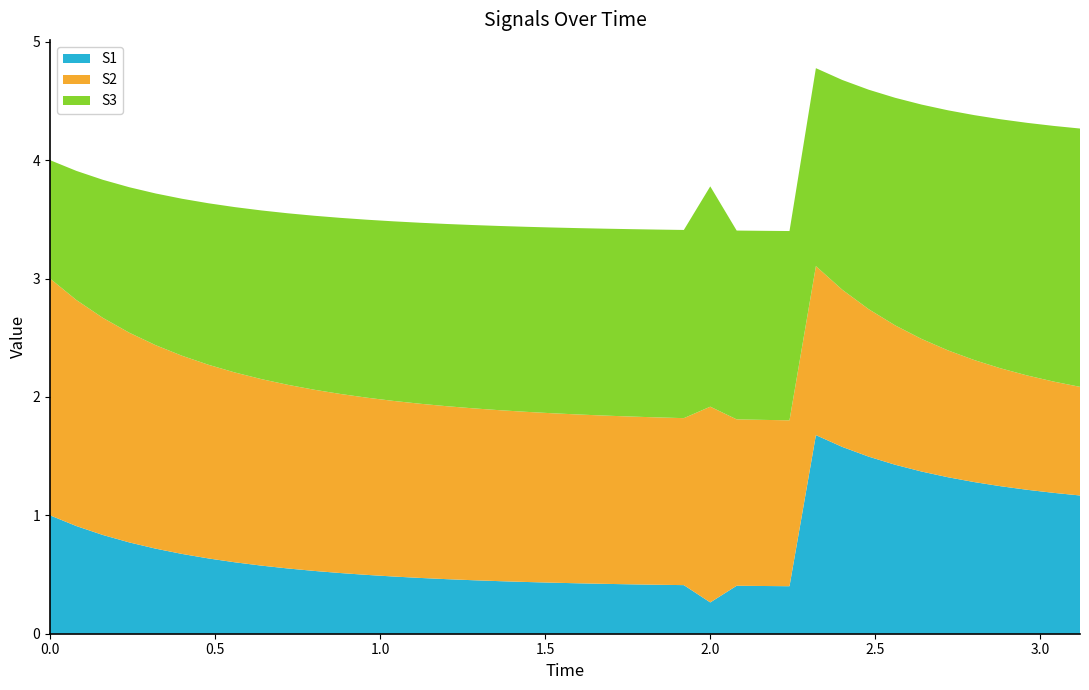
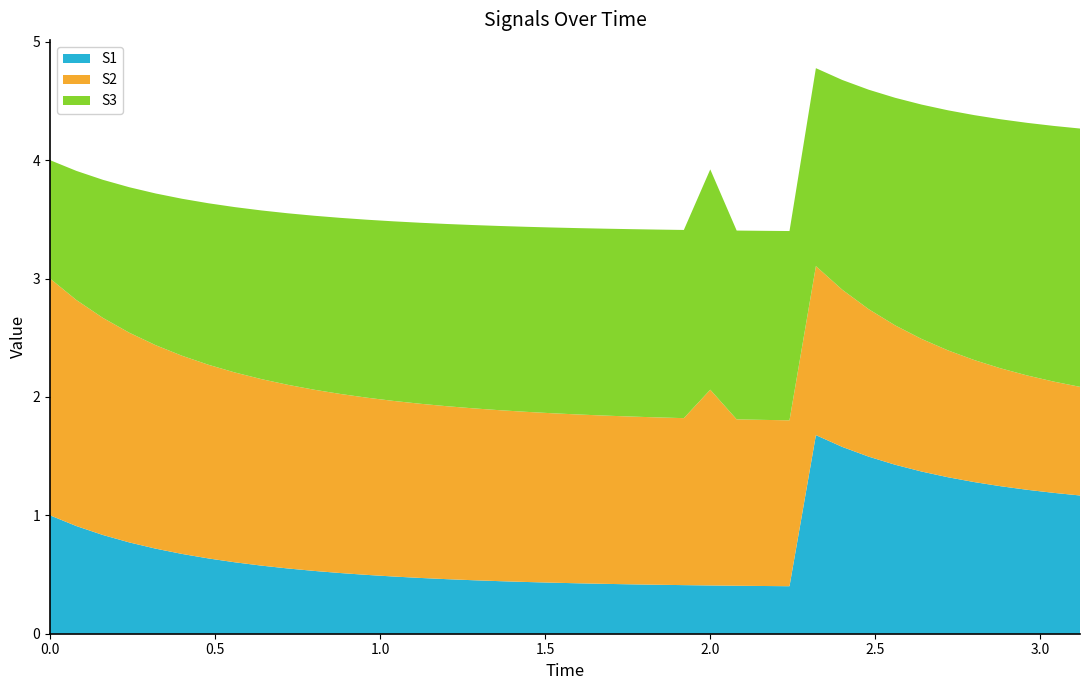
S1, 2.0: 0.26 -> 0.41
